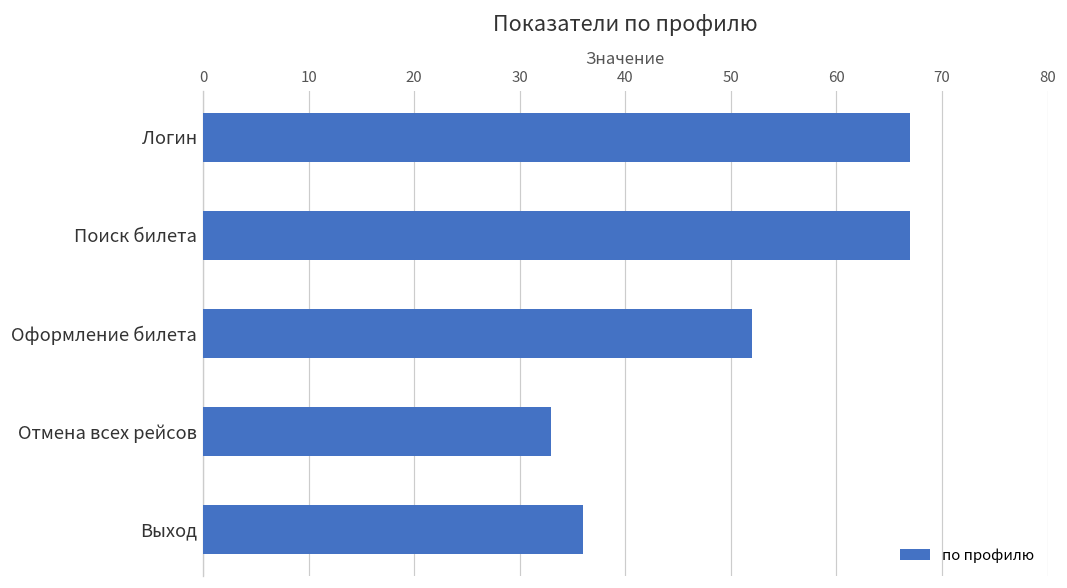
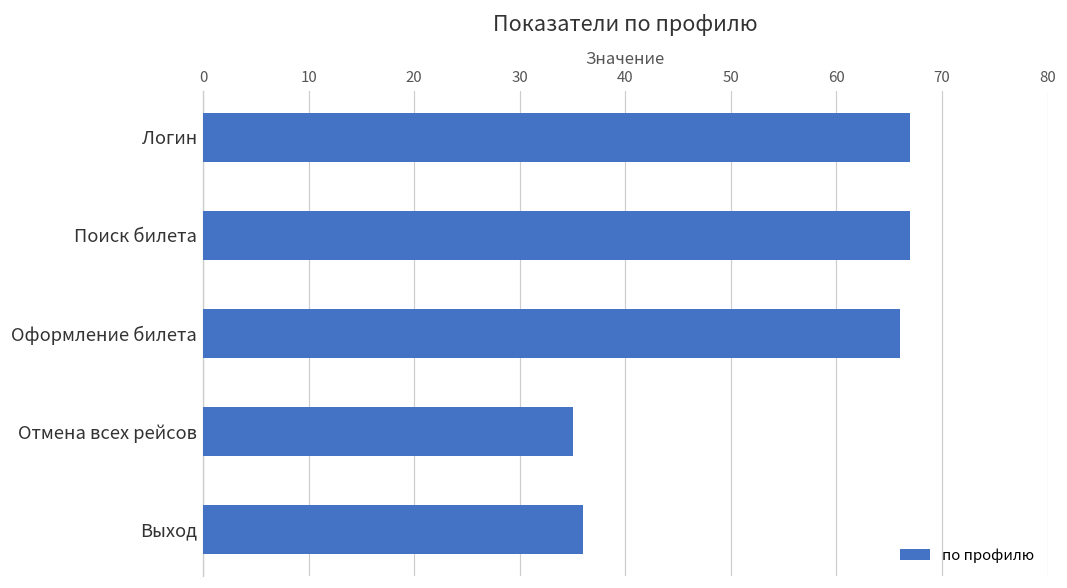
Оформление билета: 52 -> 66
Отмена всех рейсов: 33 -> 35
